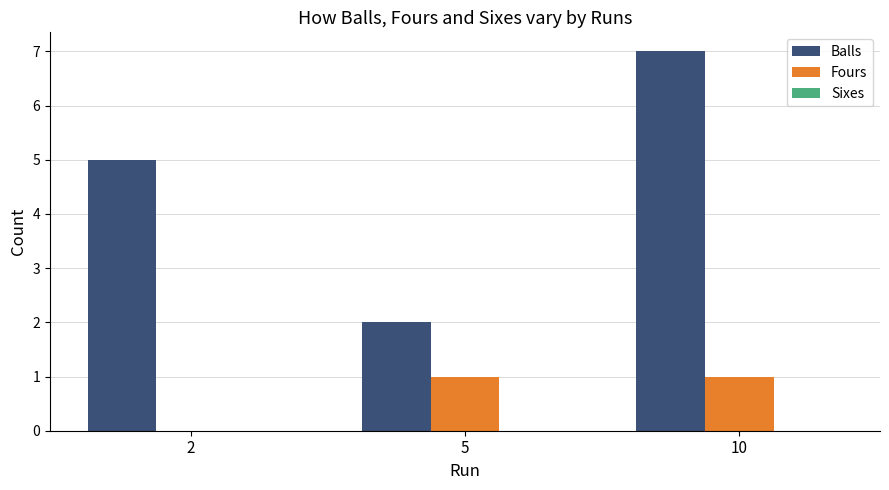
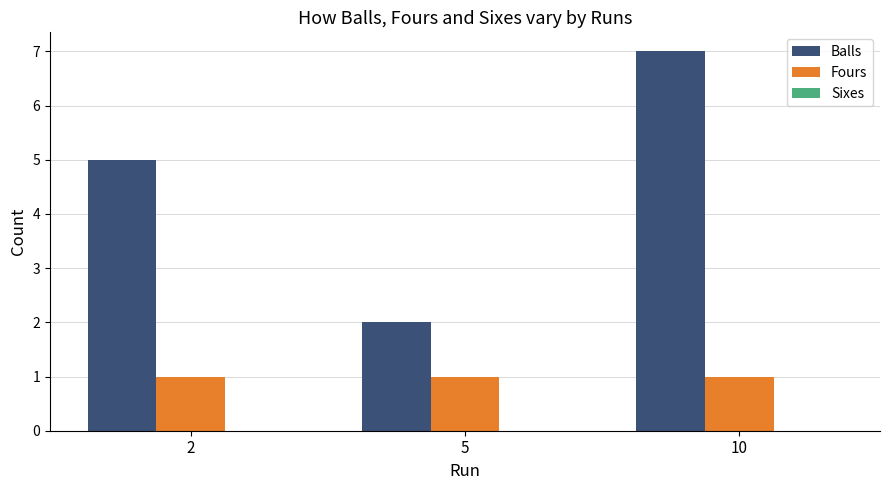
Fours, 2: 0 -> 1
